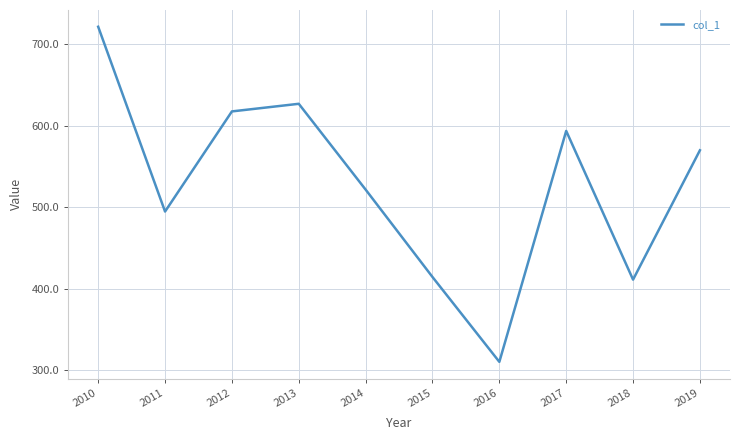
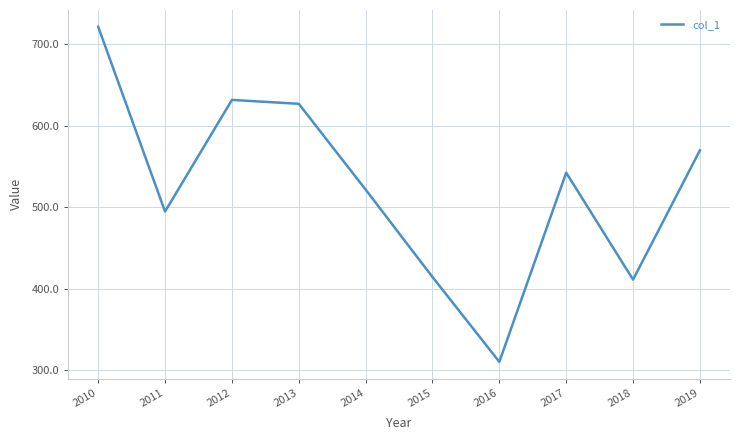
2012: 620 -> 630
2017: 590 -> 540
